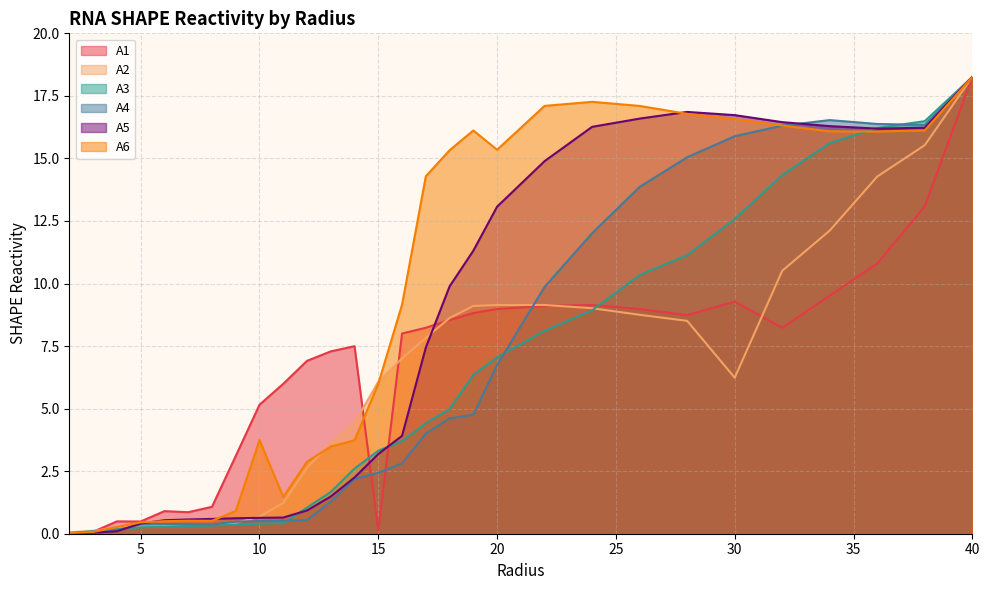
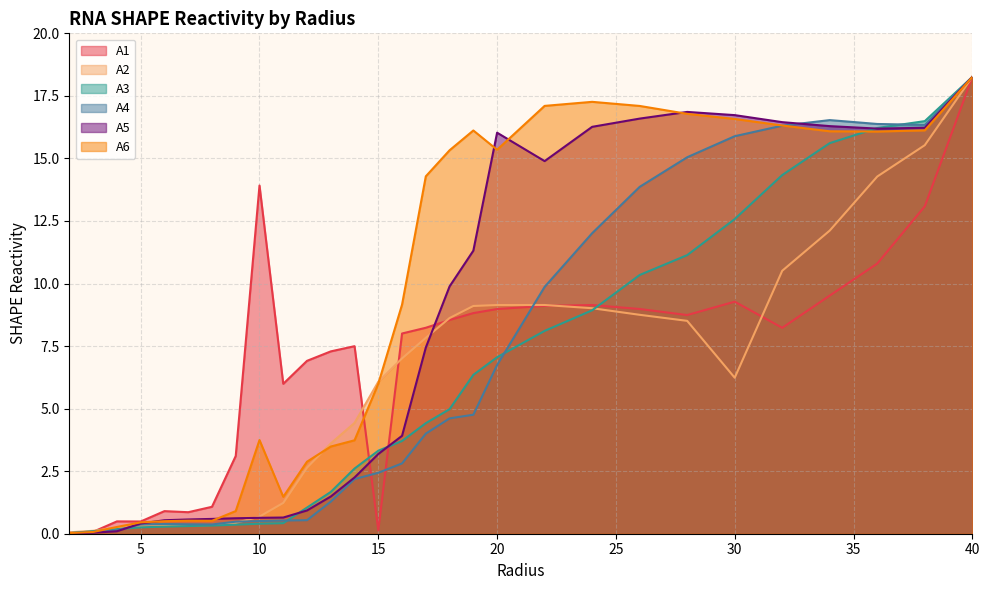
A1, 10: 5.2 -> 13.9
A5, 20: 13.1 -> 16.0
